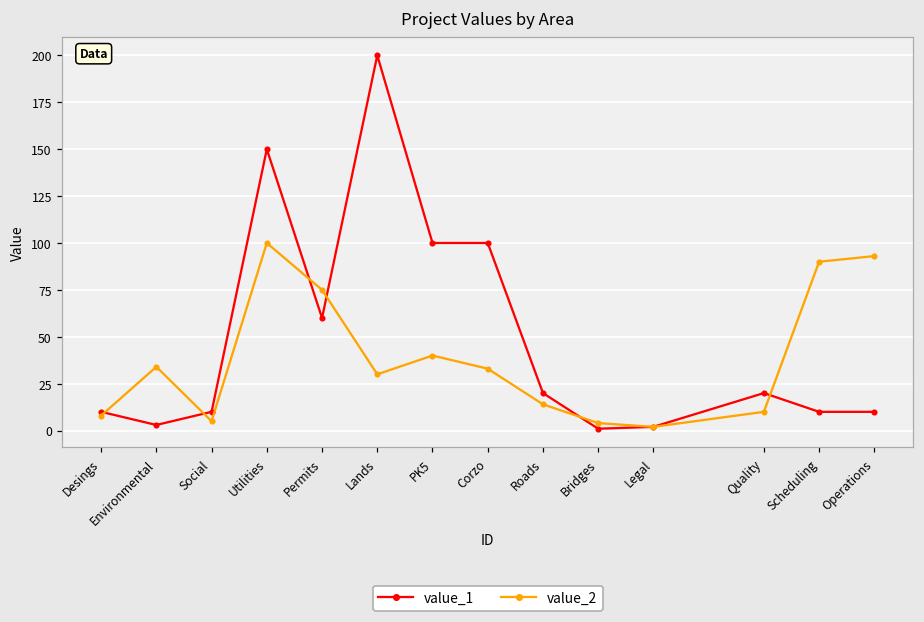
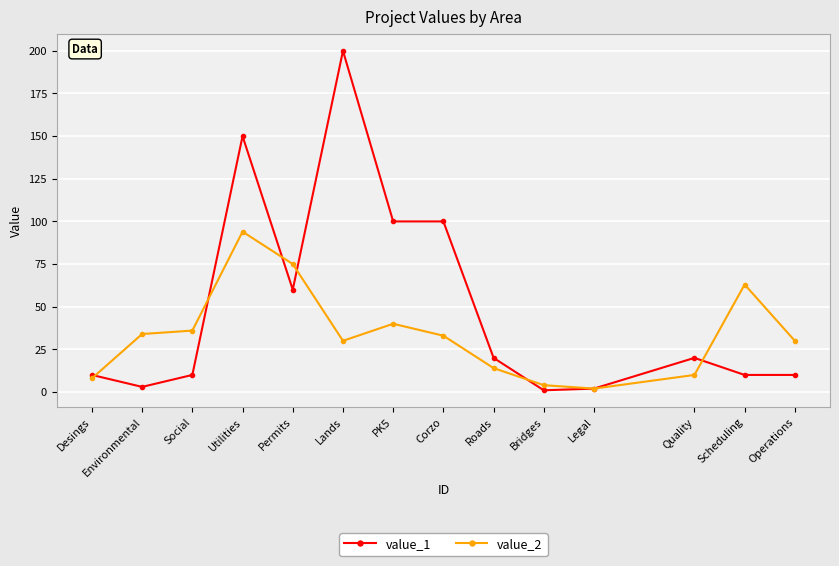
value_2, Social: 5 -> 36
value_2, Utilities: 100 -> 94
value_2, Scheduling: 90 -> 63
value_2, Operations: 93 -> 30
